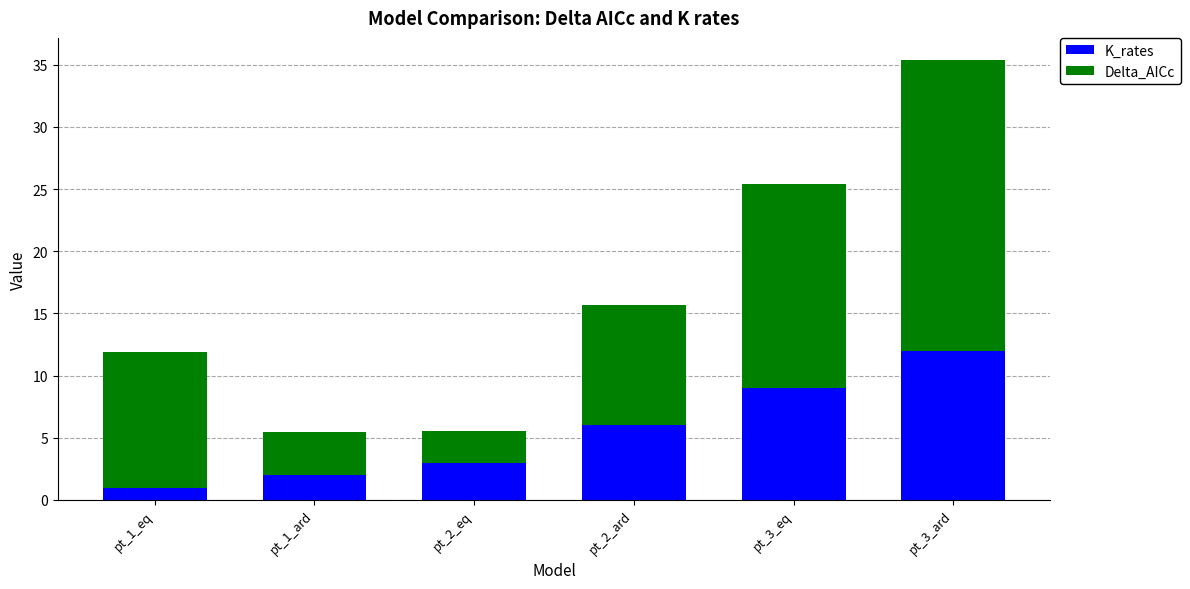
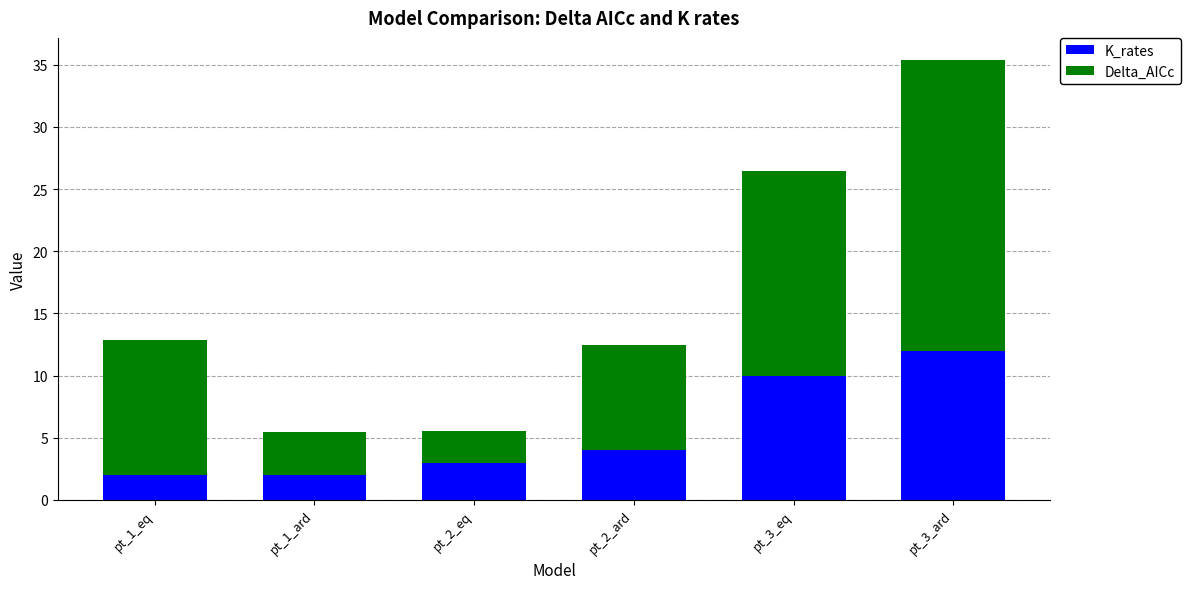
K_rates, pt_1_eq: 1 -> 2
K_rates, pt_2_ard: 6 -> 4
Delta_AICc, pt_2_ard: 9.7 -> 8.5
K_rates, pt_3_eq: 9 -> 10
